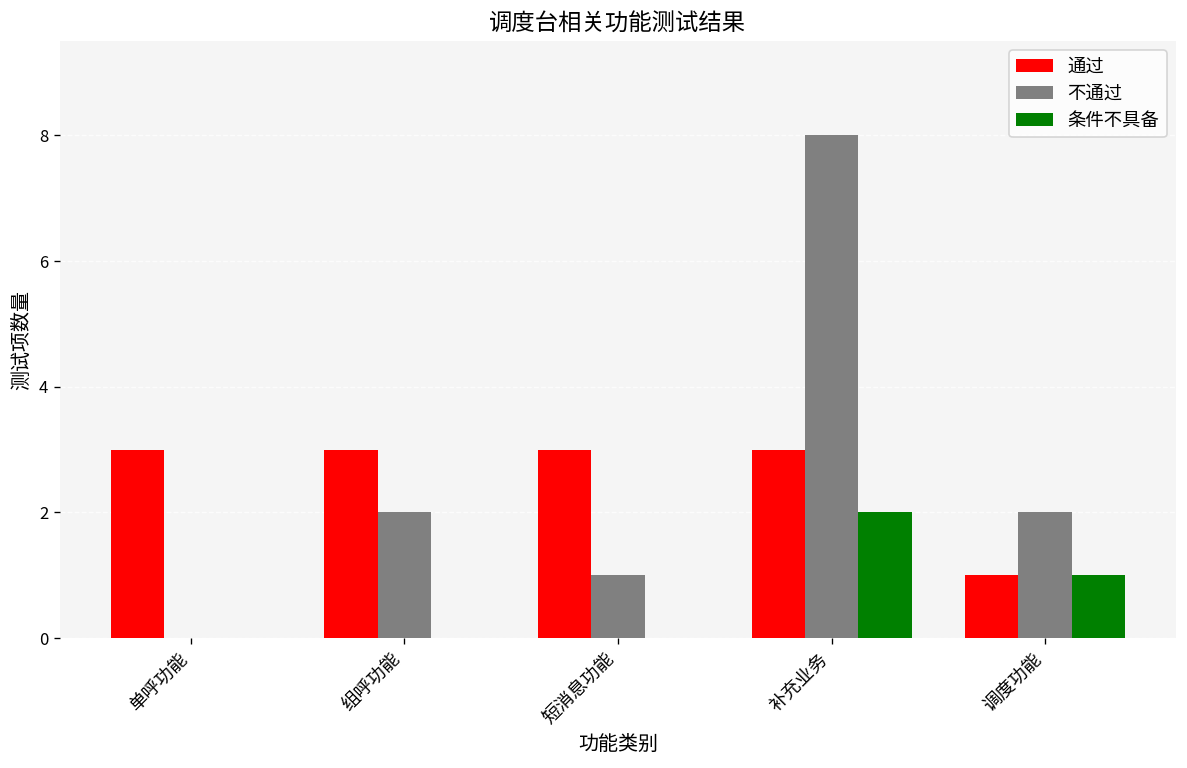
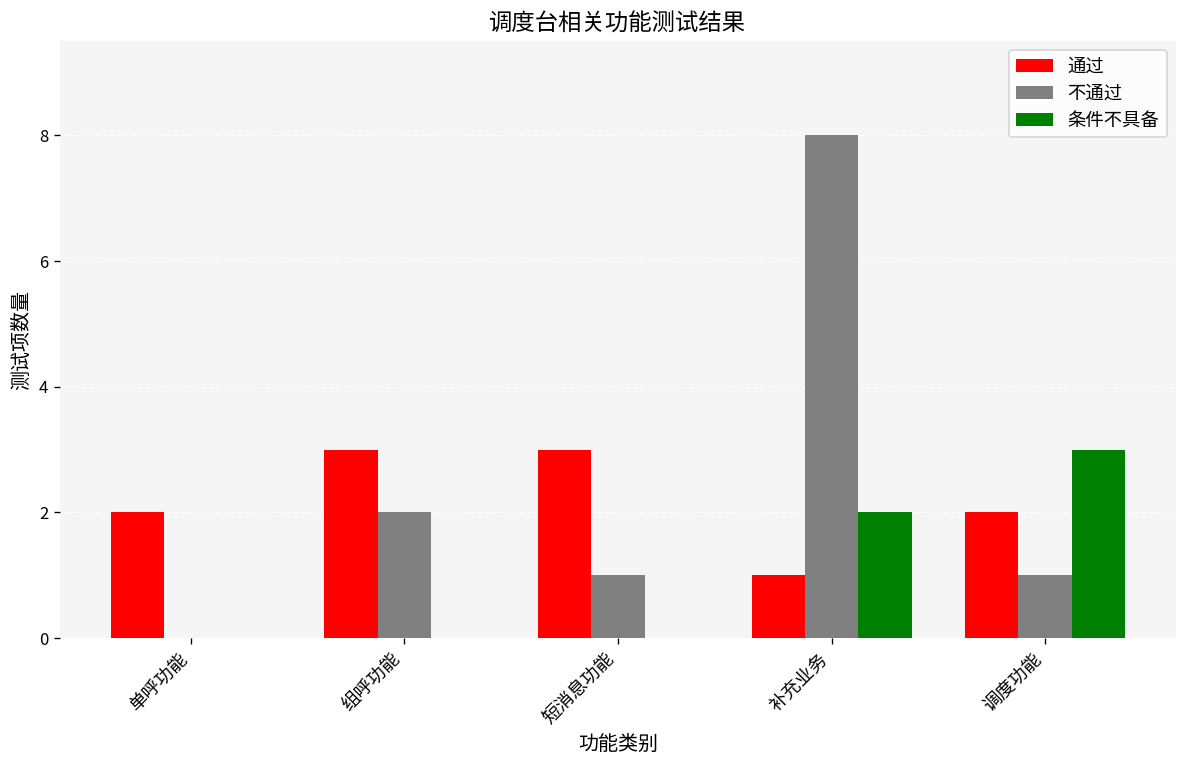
通过, 单呼功能: 3 -> 2
通过, 补充业务: 3 -> 1
通过, 调度功能: 1 -> 2
不通过, 调度功能: 2 -> 1
条件不具备, 调度功能: 1 -> 3
